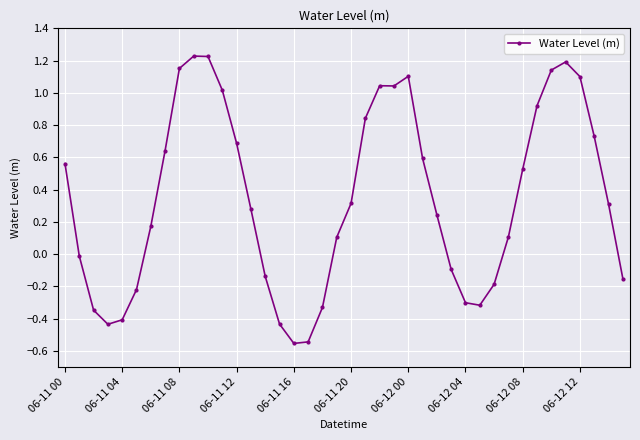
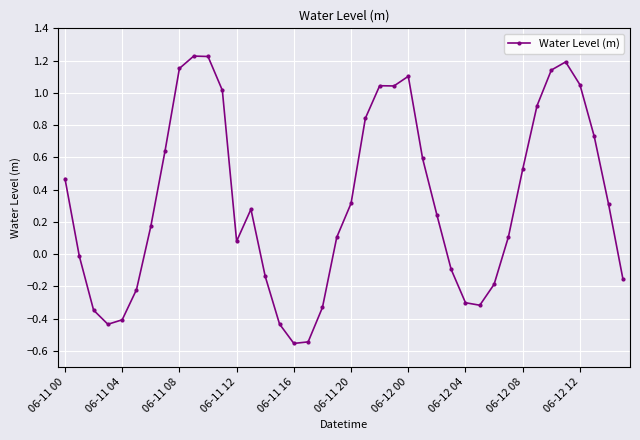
06-11 00: 0.56 -> 0.47
06-11 12: 0.69 -> 0.08
06-12 12: 1.10 -> 1.05
